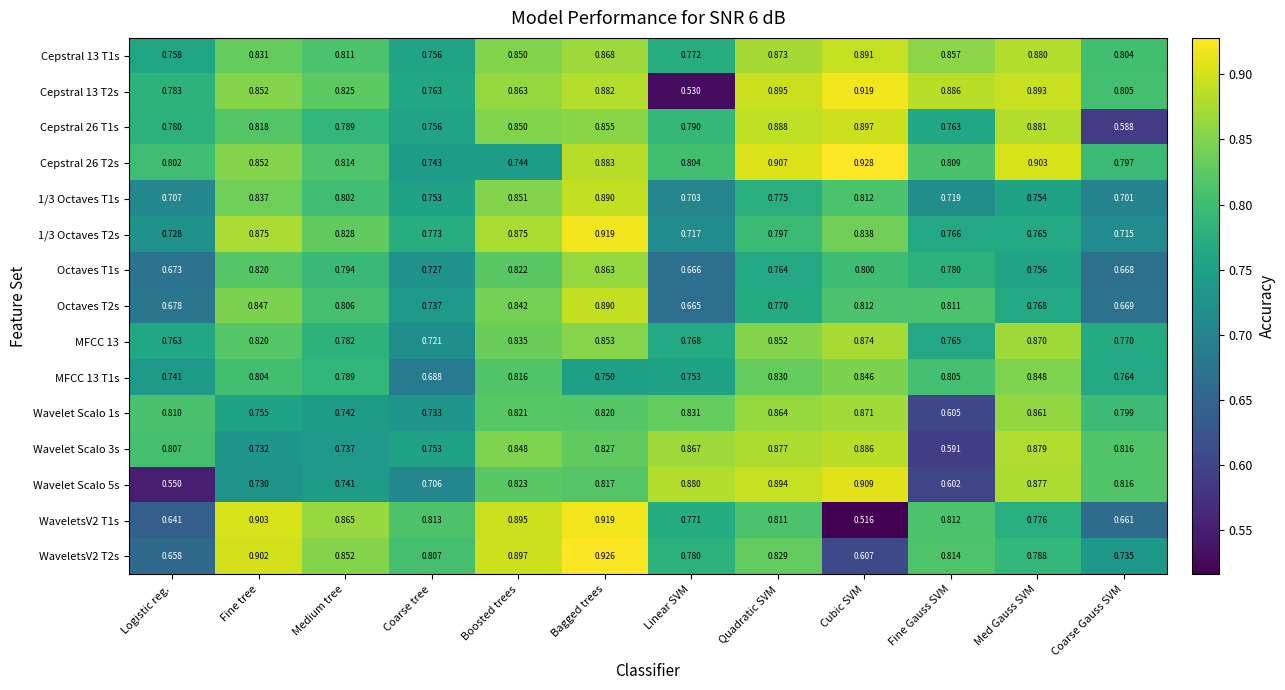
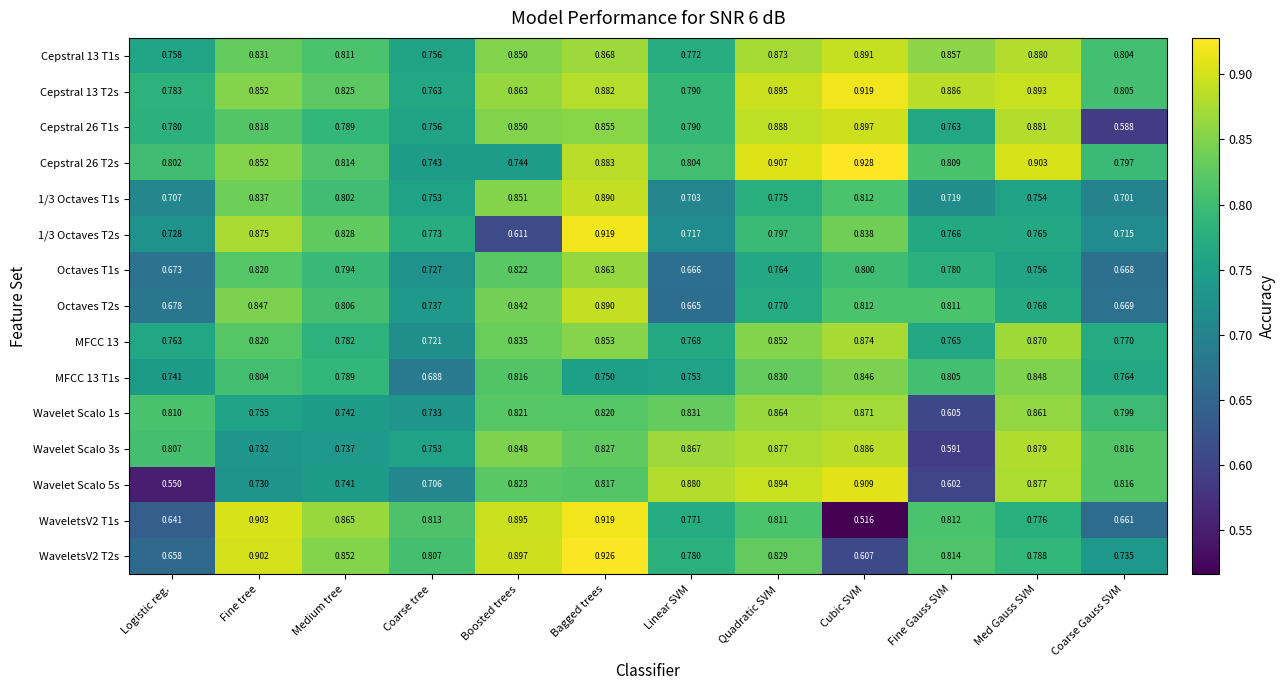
Cepstral 13 T2s, Linear SVM: 0.530 -> 0.790
1/3 Octaves T2s, Boosted trees: 0.875 -> 0.611
